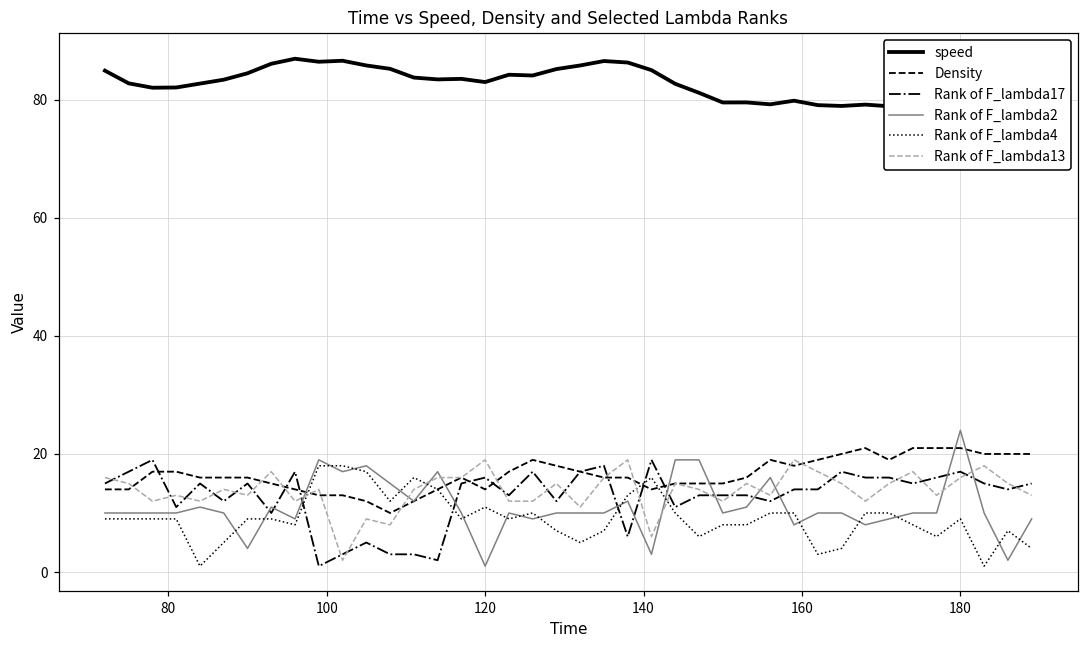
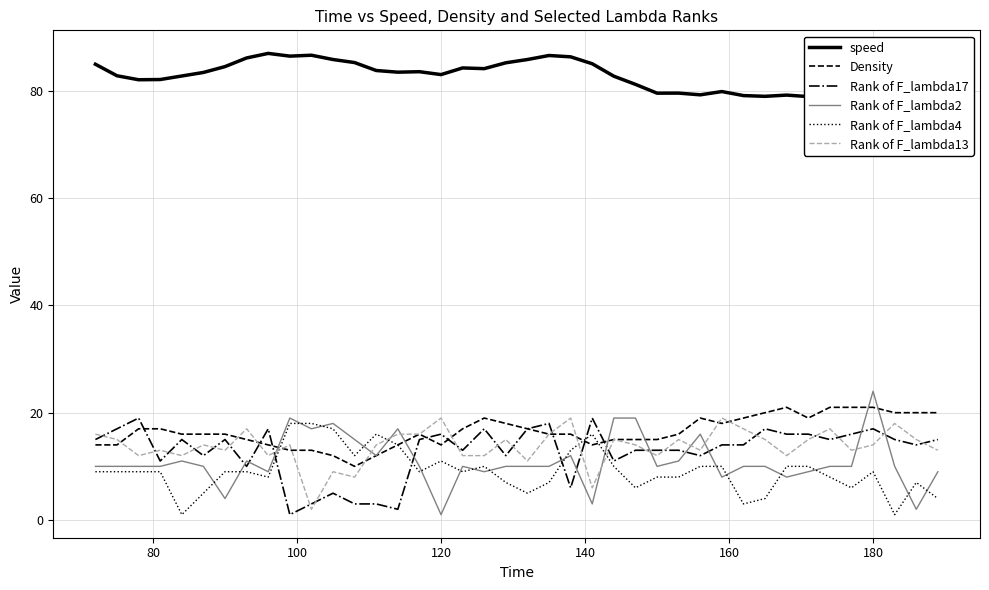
Rank of F_lambda13, 180: 16 -> 14
